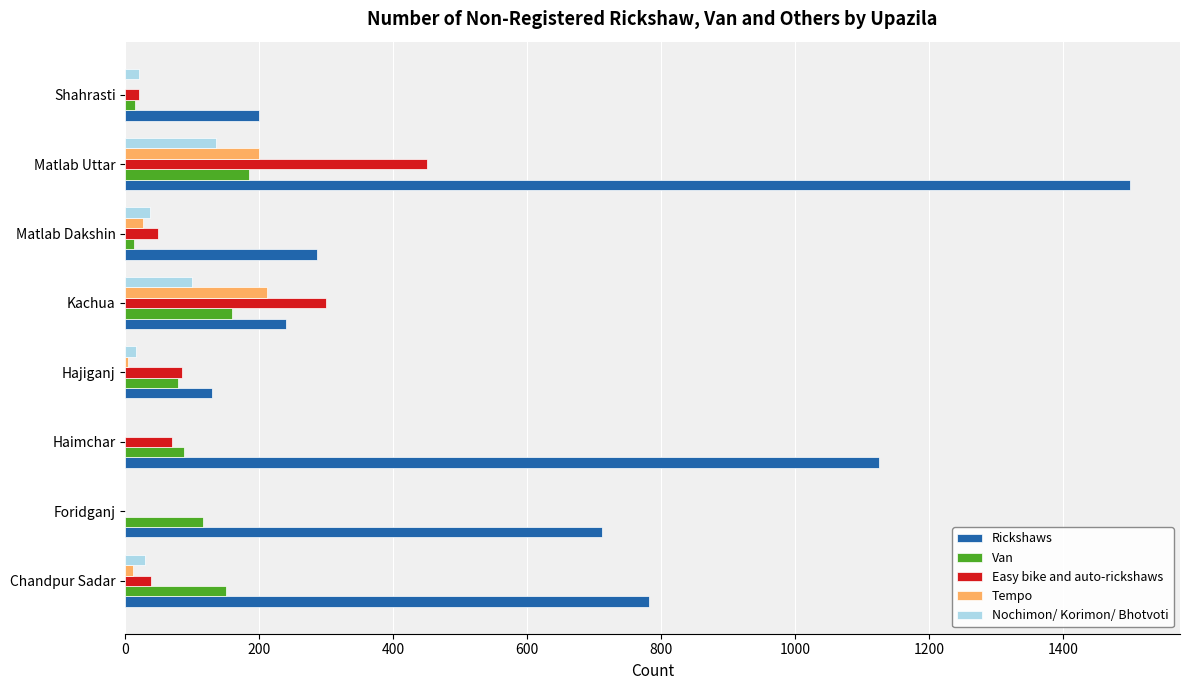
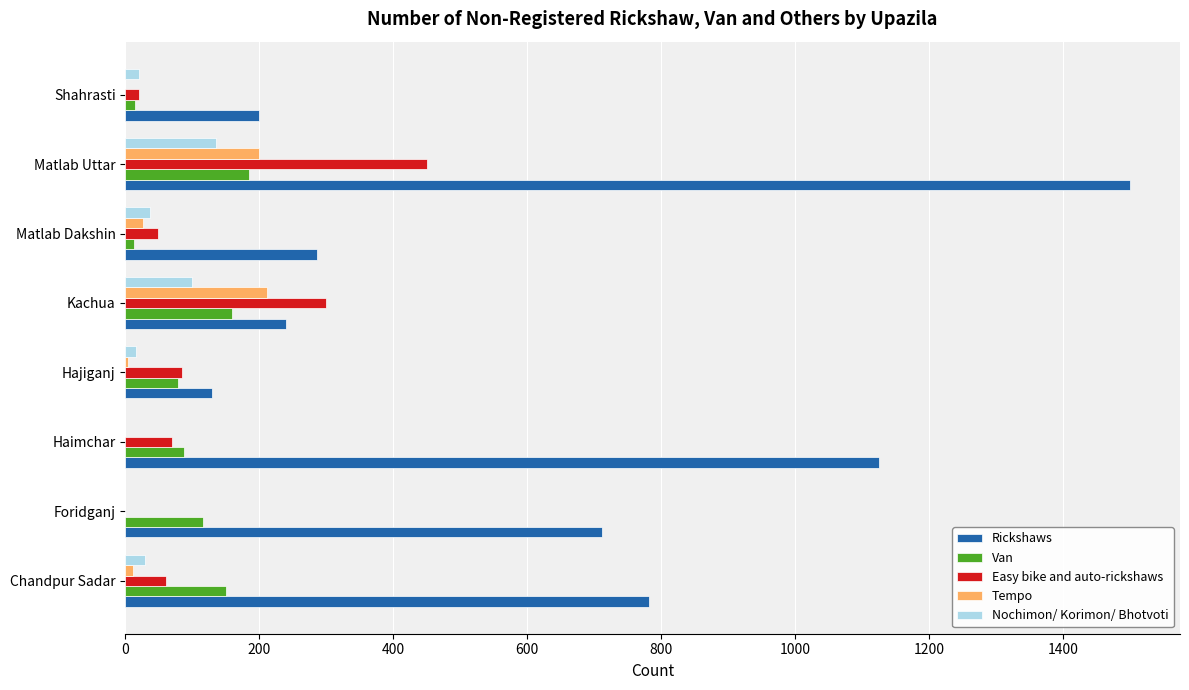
Easy bike and auto-rickshaws, Chandpur Sadar: 40 -> 60
